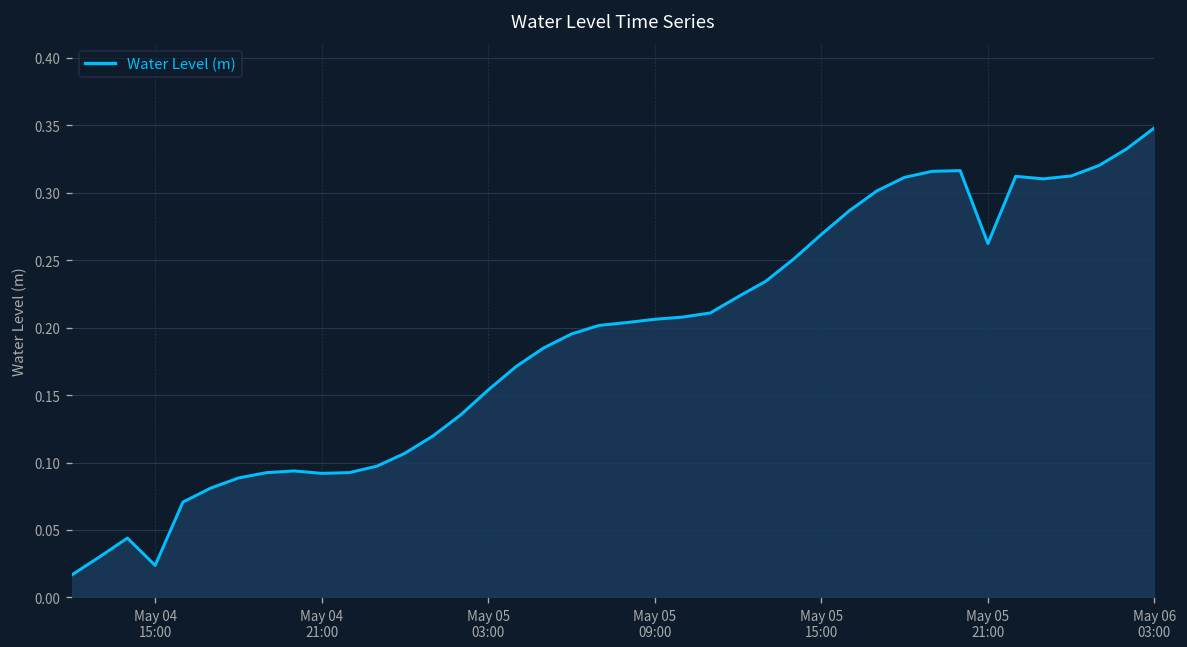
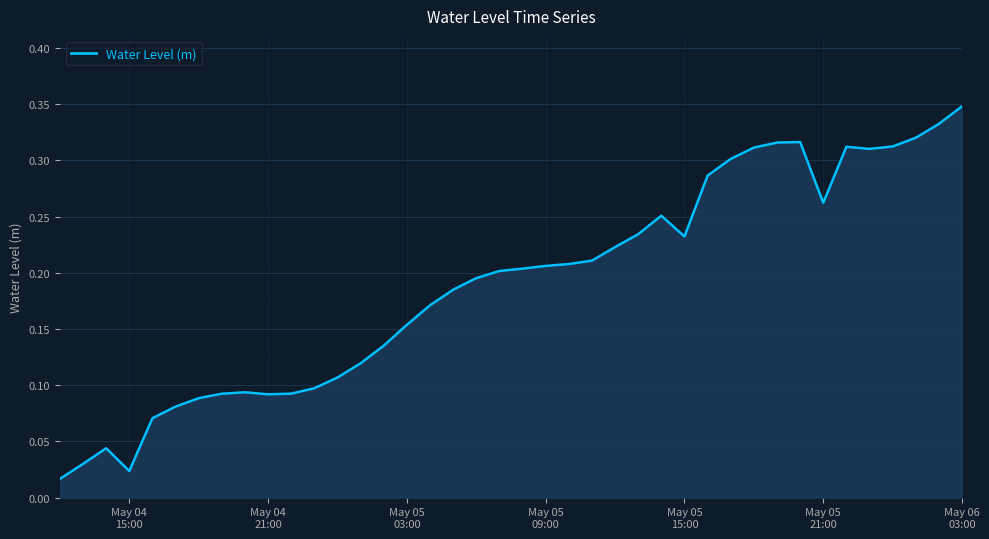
May 05 15:00: 0.269 -> 0.232
